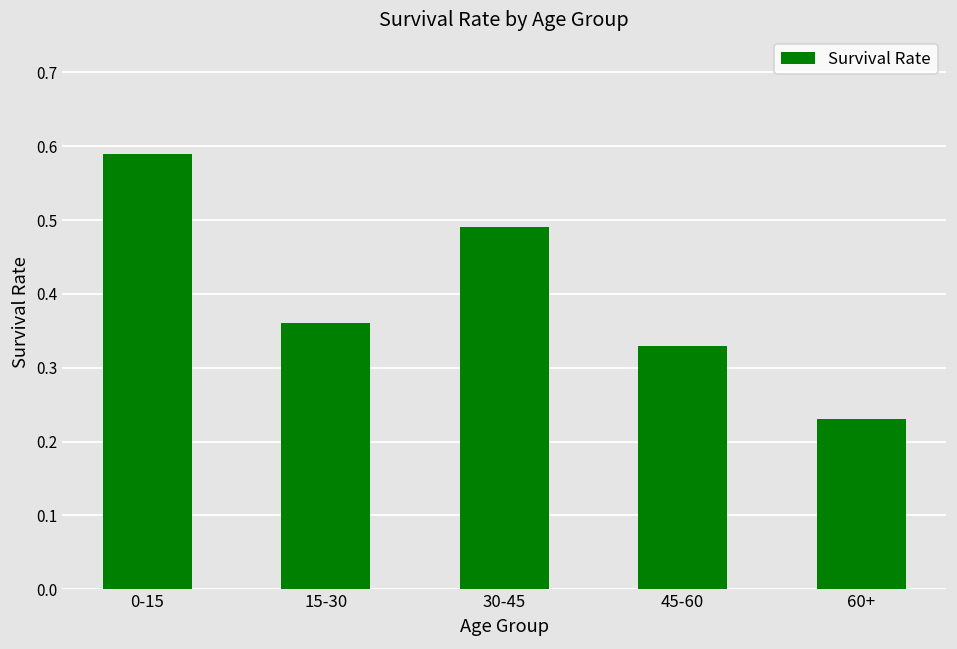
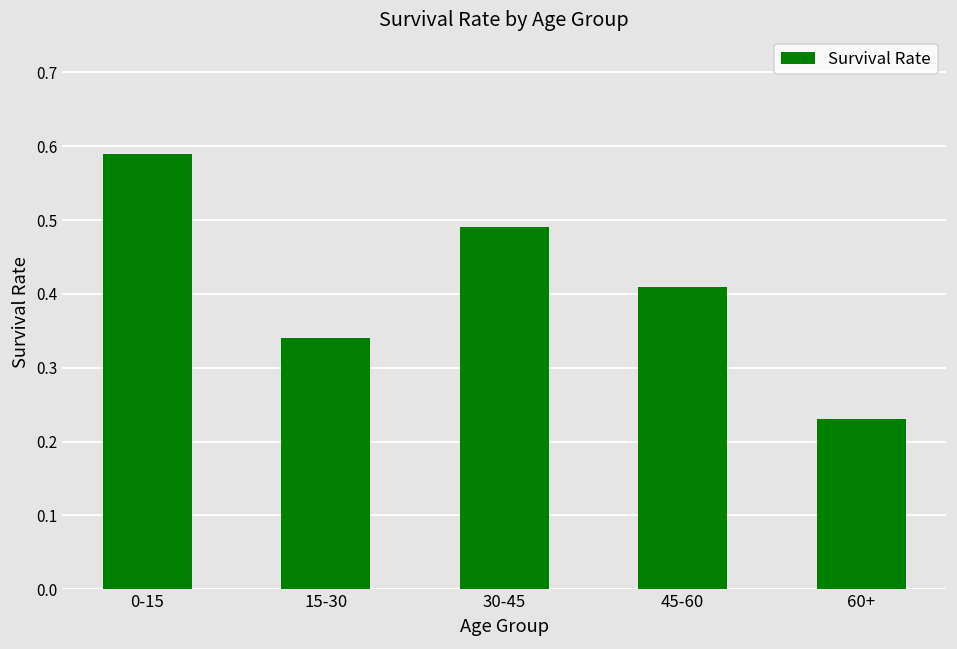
15-30: 0.36 -> 0.34
45-60: 0.33 -> 0.41
